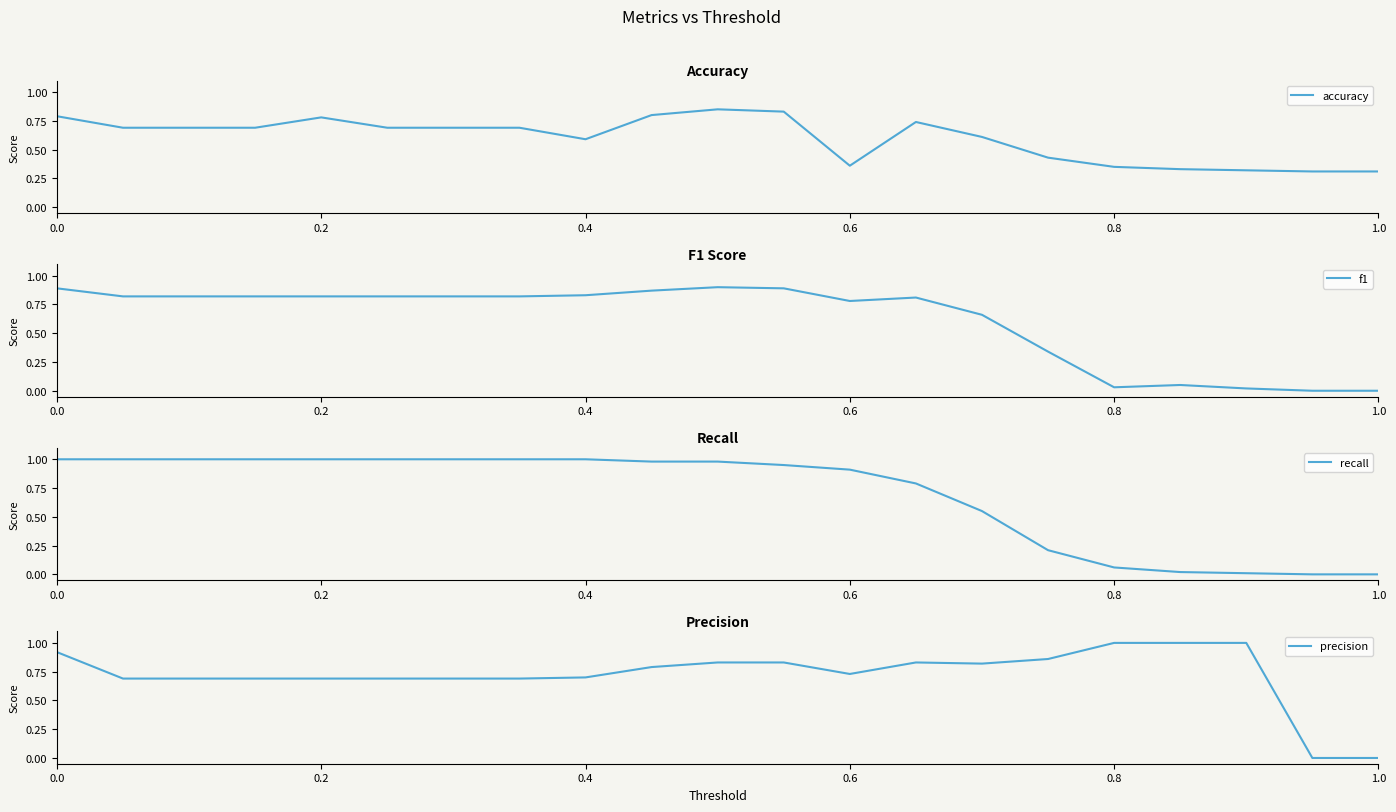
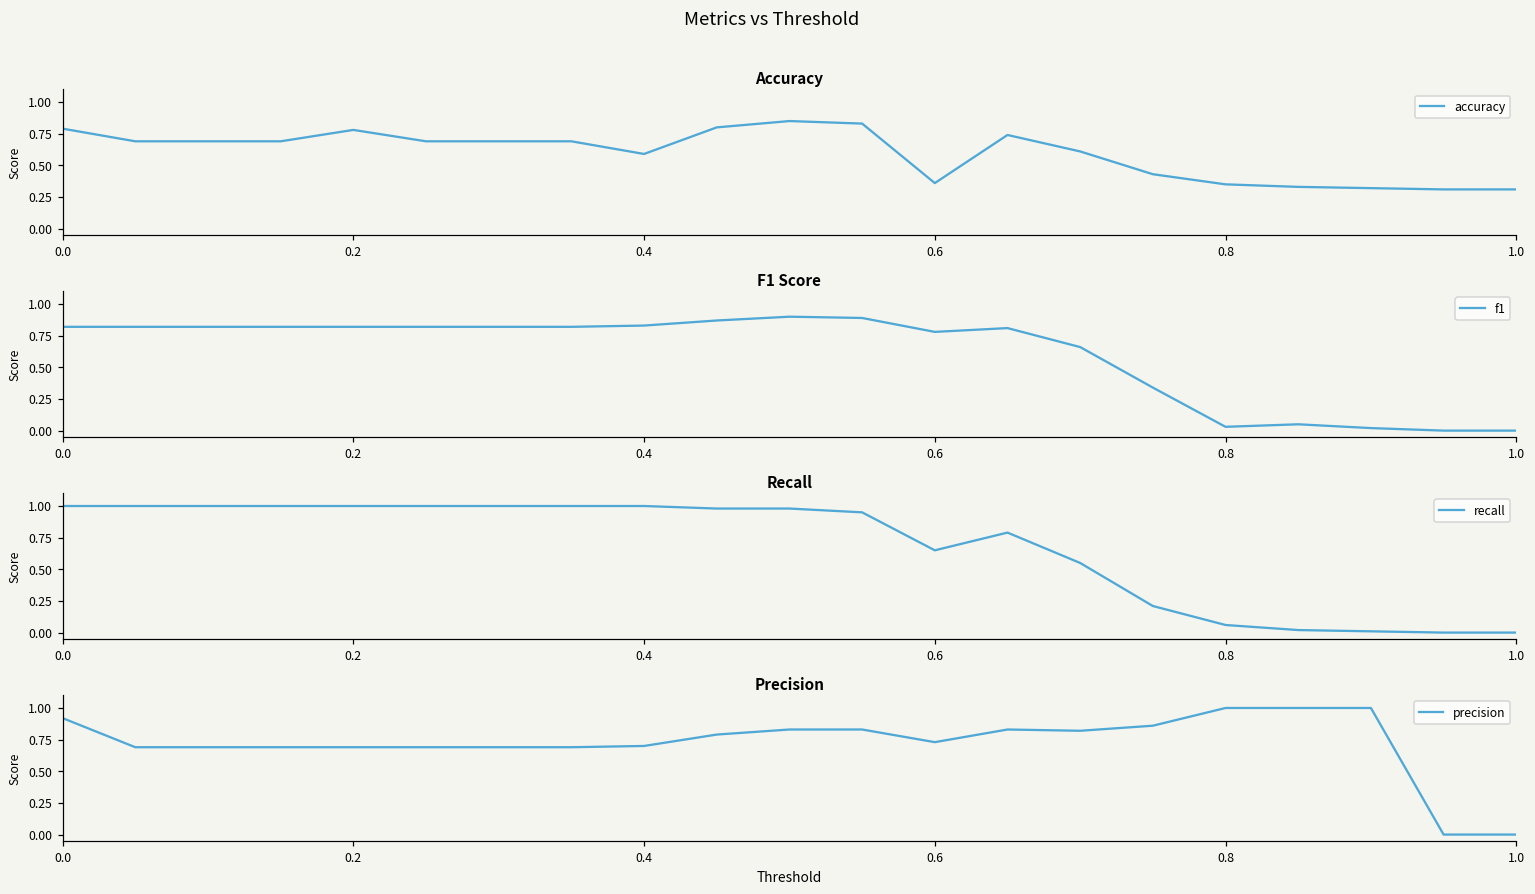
F1 Score, 0.0: 0.89 -> 0.82
Recall, 0.6: 0.91 -> 0.65
